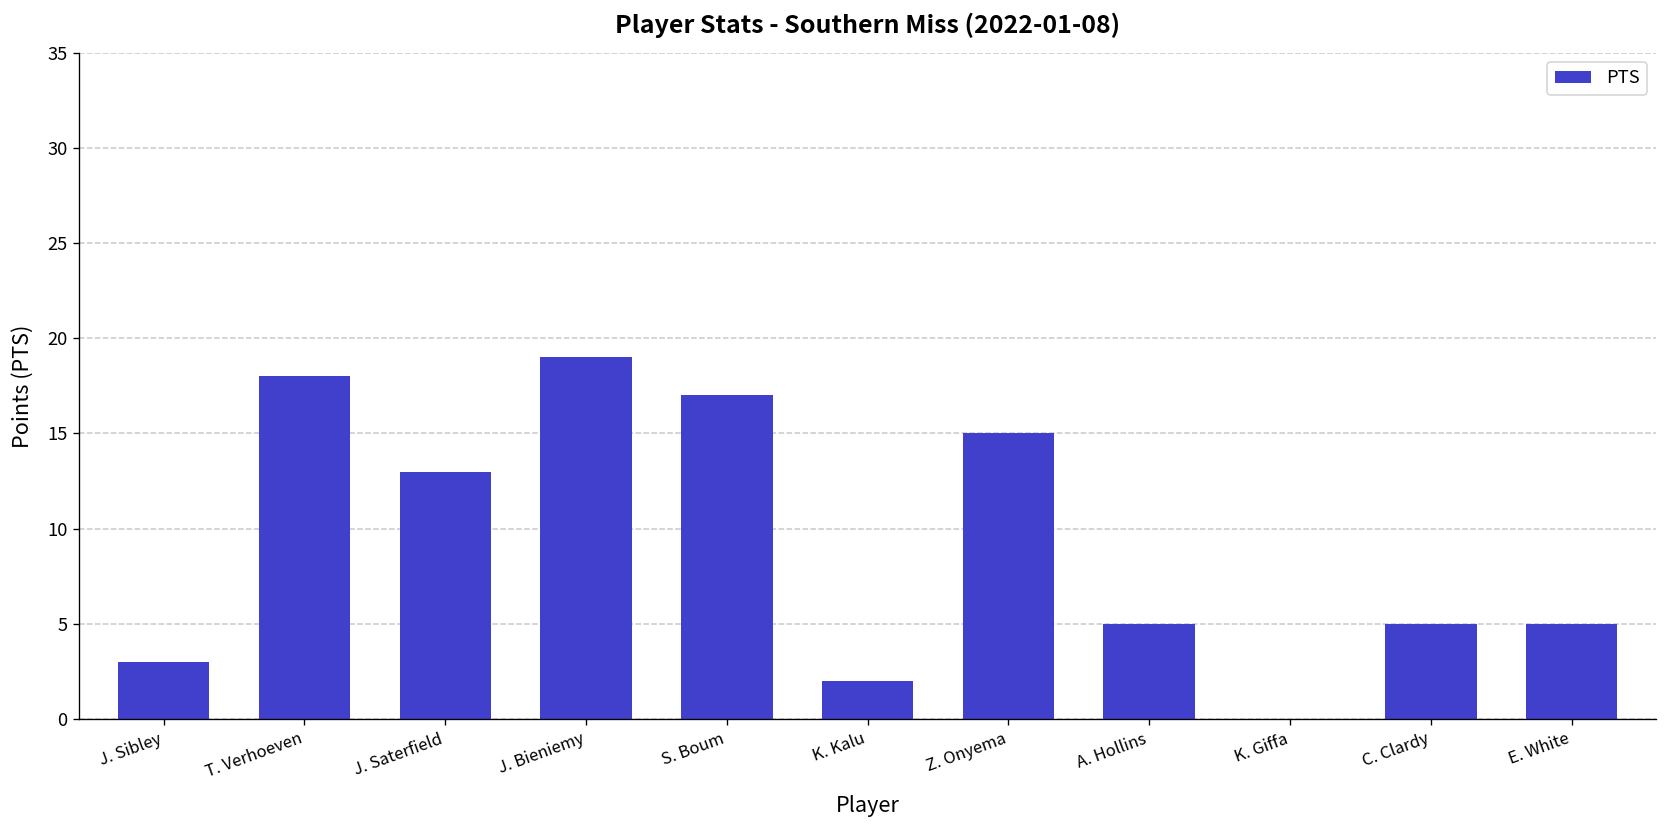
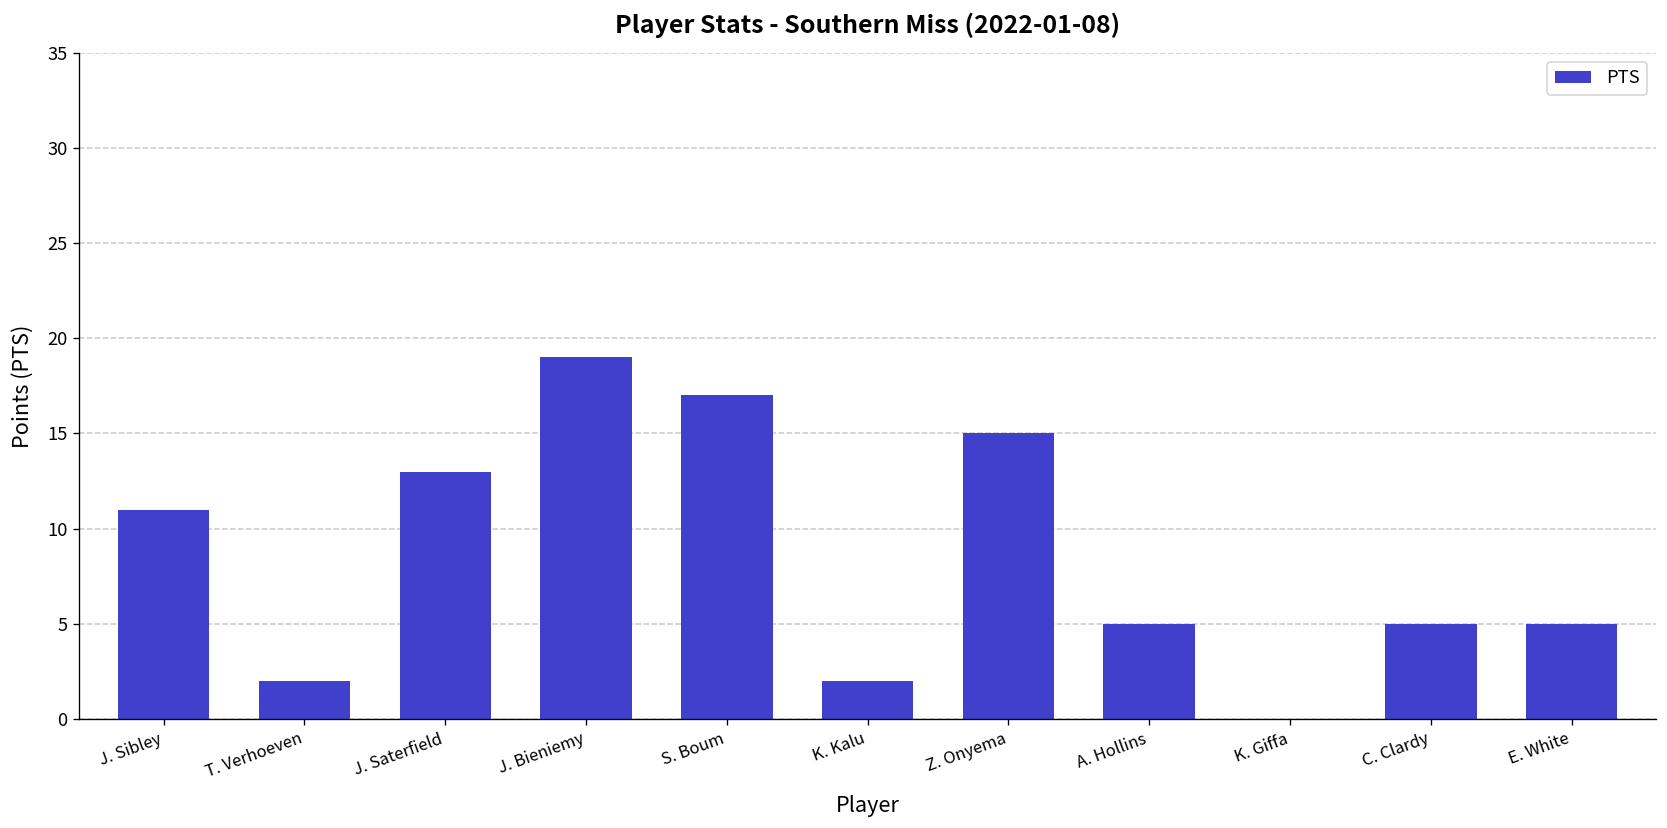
J. Sibley: 3 -> 11
T. Verhoeven: 18 -> 2
